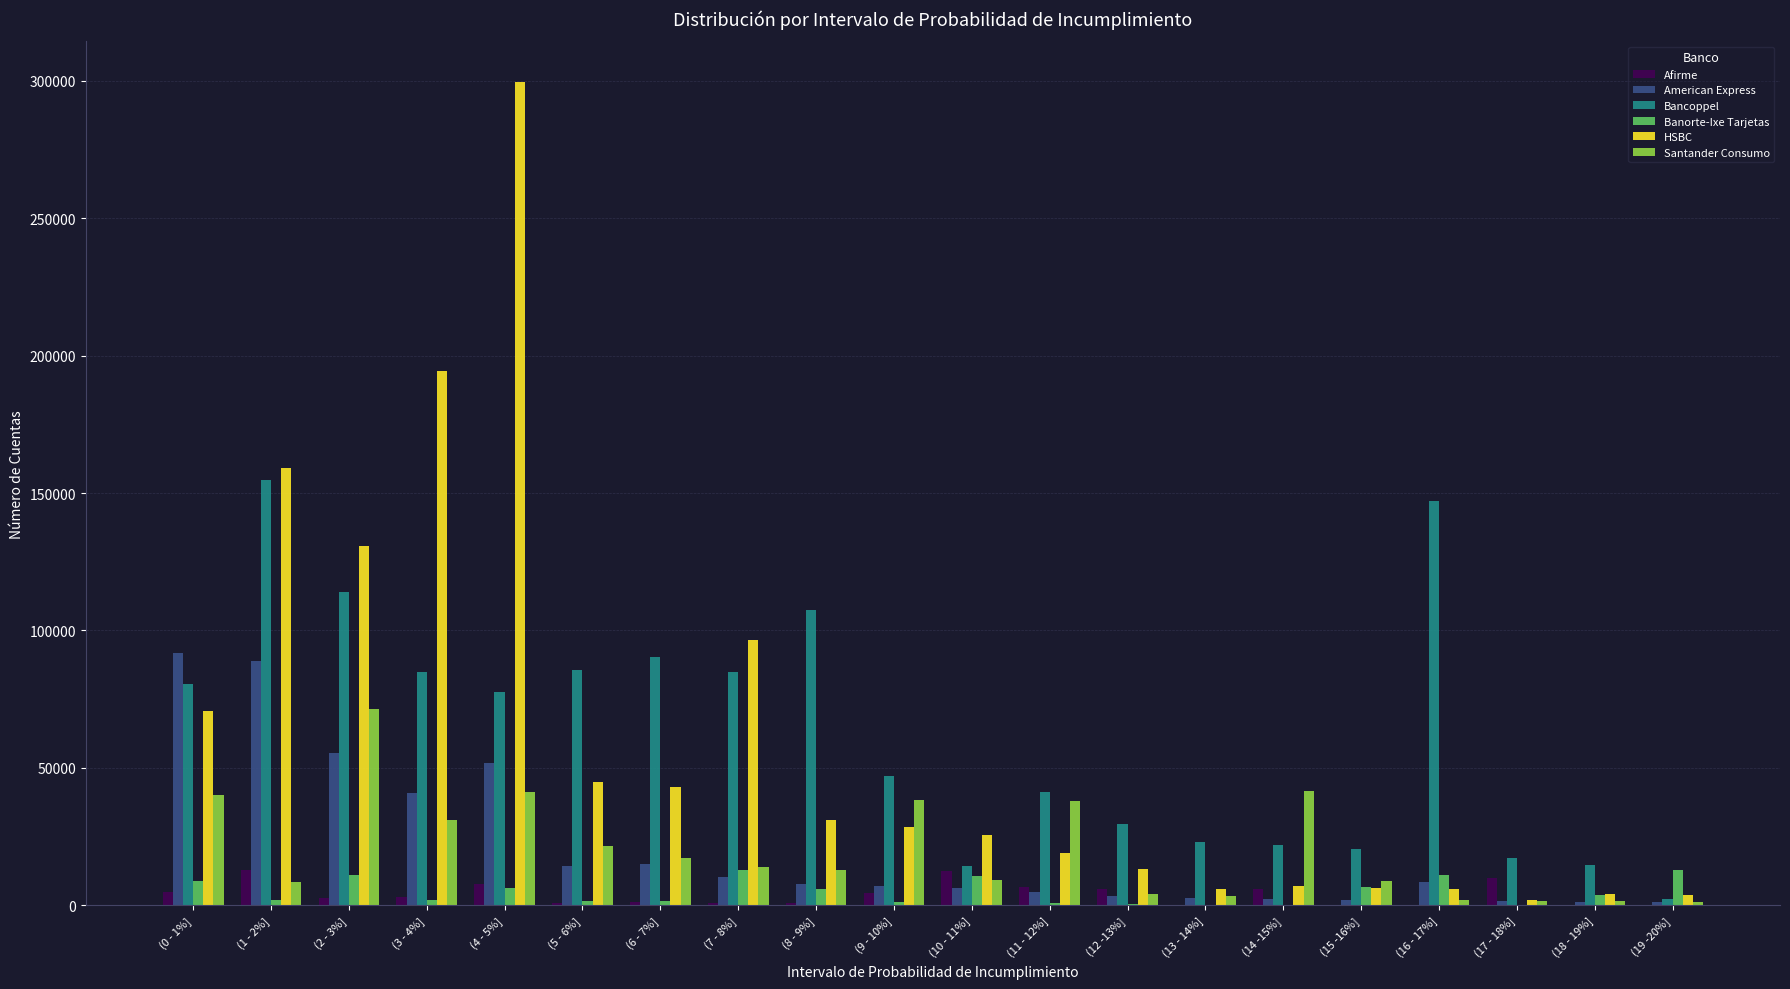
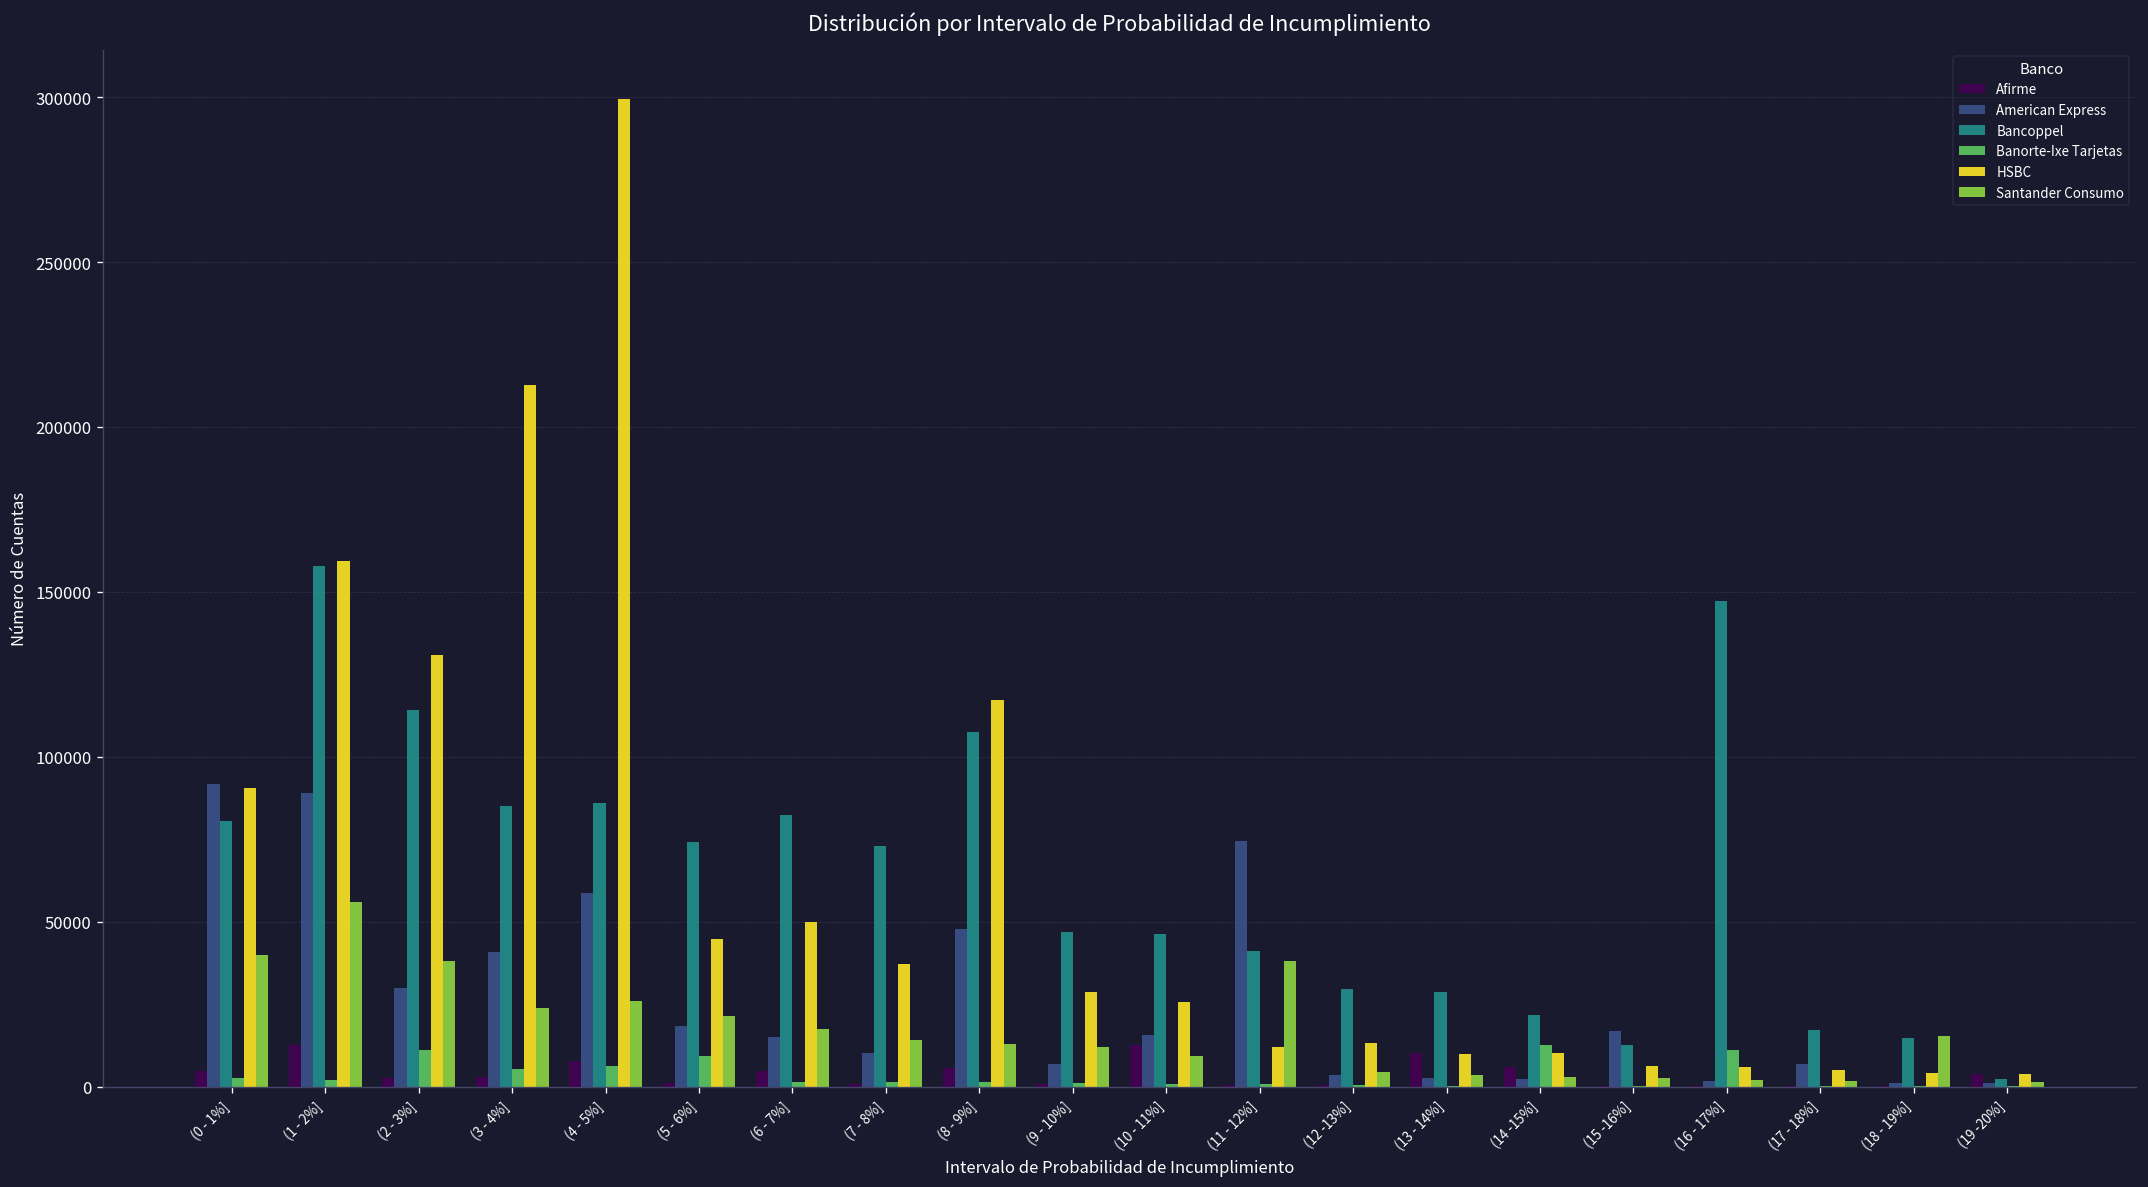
Banorte-Ixe Tarjetas, (0 - 1%]: 9000 -> 3000
HSBC, (0 - 1%]: 71000 -> 90000
Bancoppel, (1 - 2%]: 155000 -> 158000
Santander Consumo, (1 - 2%]: 8000 -> 56000
American Express, (2 - 3%]: 55000 -> 30000
Santander Consumo, (2 - 3%]: 71000 -> 38000
Banorte-Ixe Tarjetas, (3 - 4%]: 2000 -> 5000
HSBC, (3 - 4%]: 194000 -> 213000
Santander Consumo, (3 - 4%]: 31000 -> 24000
American Express, (4 - 5%]: 52000 -> 59000
Bancoppel, (4 - 5%]: 78000 -> 86000
Santander Consumo, (4 - 5%]: 41000 -> 26000
American Express, (5 - 6%]: 14000 -> 18000
Bancoppel, (5 - 6%]: 86000 -> 74000
Banorte-Ixe Tarjetas, (5 - 6%]: 2000 -> 9000
Afirme, (6 - 7%]: 1000 -> 5000
Bancoppel, (6 - 7%]: 90000 -> 82000
HSBC, (6 - 7%]: 43000 -> 50000
Bancoppel, (7 - 8%]: 85000 -> 73000
Banorte-Ixe Tarjetas, (7 - 8%]: 13000 -> 1000
HSBC, (7 - 8%]: 97000 -> 37000
Afirme, (8 - 9%]: 1000 -> 6000
American Express, (8 - 9%]: 8000 -> 48000
Banorte-Ixe Tarjetas, (8 - 9%]: 6000 -> 1000
HSBC, (8 - 9%]: 31000 -> 117000
Afirme, (9 - 10%]: 5000 -> 1000
Santander Consumo, (9 - 10%]: 38000 -> 12000
American Express, (10 - 11%]: 6000 -> 16000
Bancoppel, (10 - 11%]: 14000 -> 46000
Banorte-Ixe Tarjetas, (10 - 11%]: 11000 -> 1000
Afirme, (11 - 12%]: 7000 -> 1000
American Express, (11 - 12%]: 5000 -> 75000
HSBC, (11 - 12%]: 19000 -> 12000
Afirme, (12 -13%]: 6000 -> 0
Afirme, (13 - 14%]: 0 -> 10000
Bancoppel, (13 - 14%]: 23000 -> 29000
HSBC, (13 - 14%]: 6000 -> 10000
Banorte-Ixe Tarjetas, (14 -15%]: 0 -> 13000
HSBC, (14 -15%]: 7000 -> 10000
Santander Consumo, (14 -15%]: 42000 -> 3000
American Express, (15 -16%]: 2000 -> 17000
Bancoppel, (15 -16%]: 21000 -> 13000
Banorte-Ixe Tarjetas, (15 -16%]: 7000 -> 0
Santander Consumo, (15 -16%]: 9000 -> 2000
American Express, (16 - 17%]: 8000 -> 2000
Afirme, (17 - 18%]: 10000 -> 0
American Express, (17 - 18%]: 1000 -> 7000
HSBC, (17 - 18%]: 2000 -> 5000
Banorte-Ixe Tarjetas, (18 - 19%]: 4000 -> 0
Santander Consumo, (18 - 19%]: 2000 -> 15000
Afirme, (19 -20%]: 0 -> 4000
Banorte-Ixe Tarjetas, (19 -20%]: 13000 -> 0
